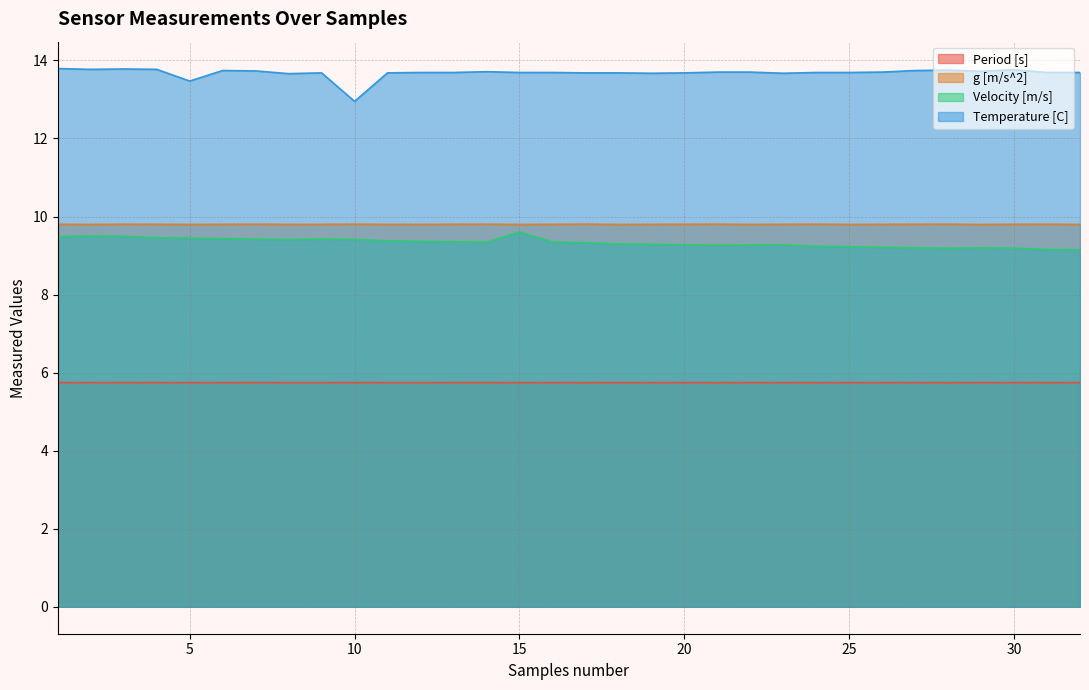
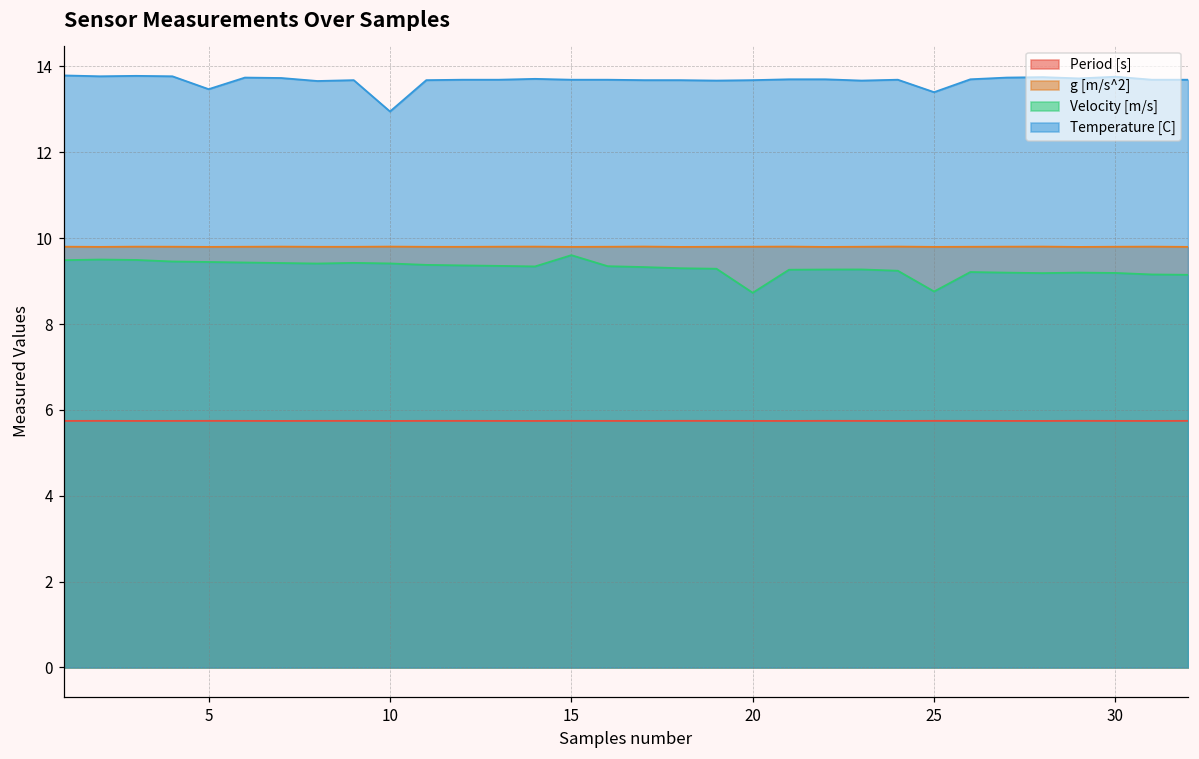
Velocity [m/s], 20: 9.3 -> 8.7
Velocity [m/s], 25: 9.2 -> 8.8
Temperature [C], 25: 13.7 -> 13.4
